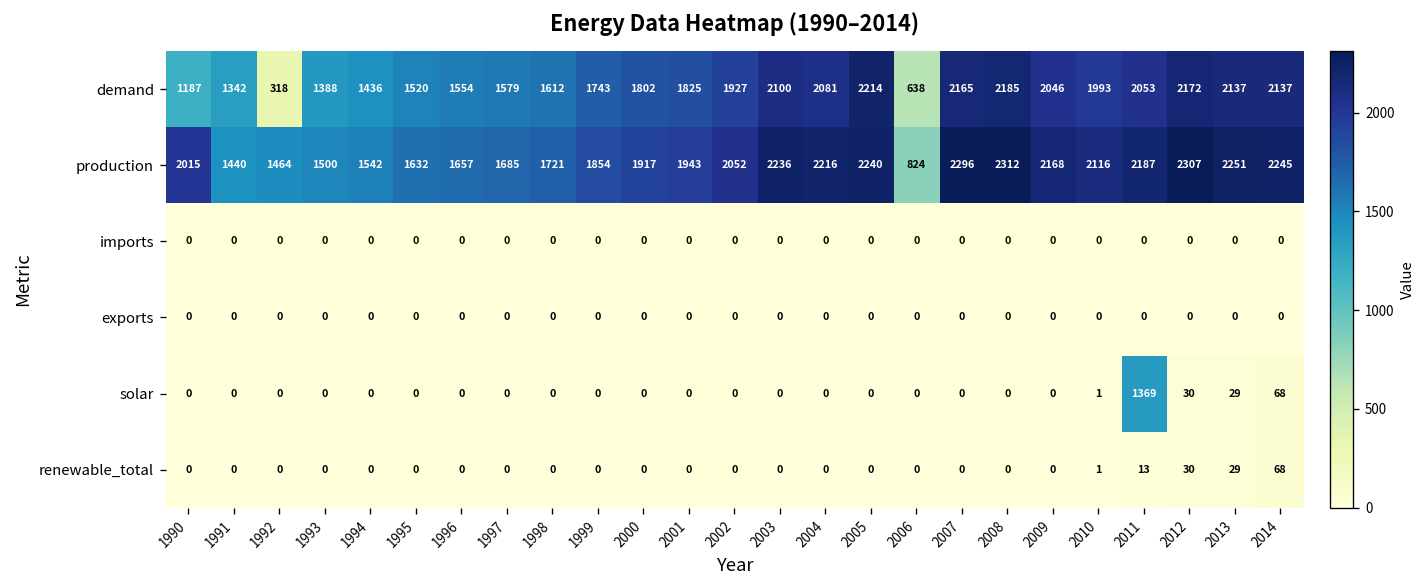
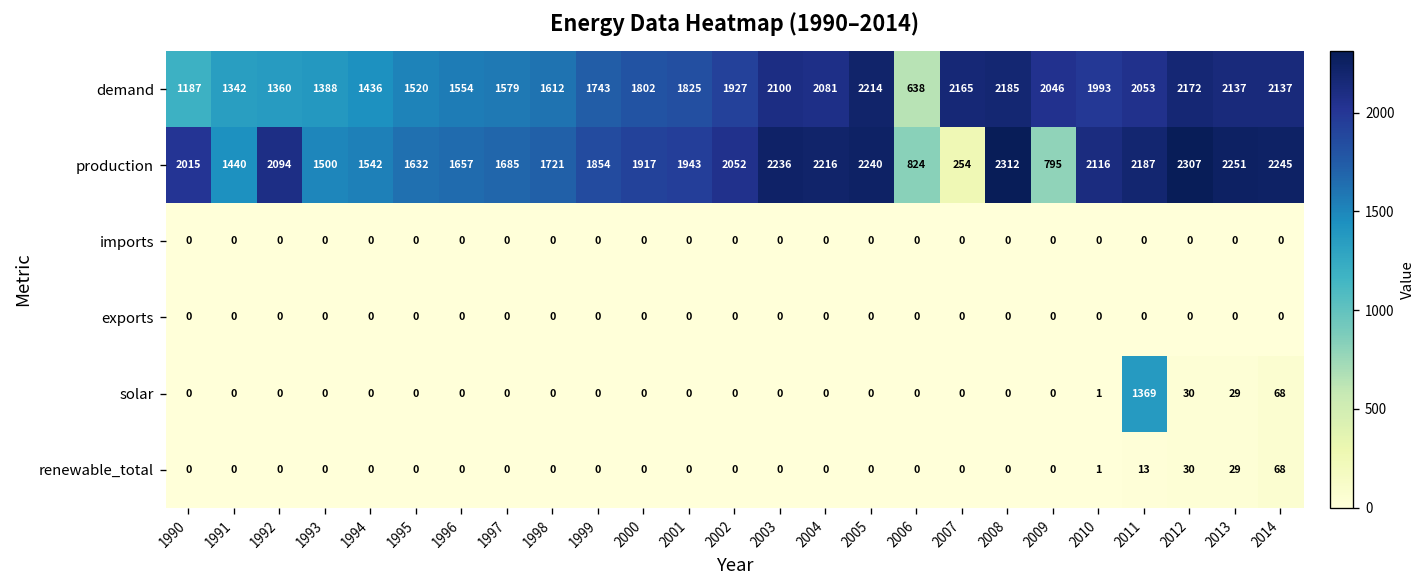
demand, 1992: 318 -> 1360
production, 1992: 1464 -> 2094
production, 2007: 2296 -> 254
production, 2009: 2168 -> 795
